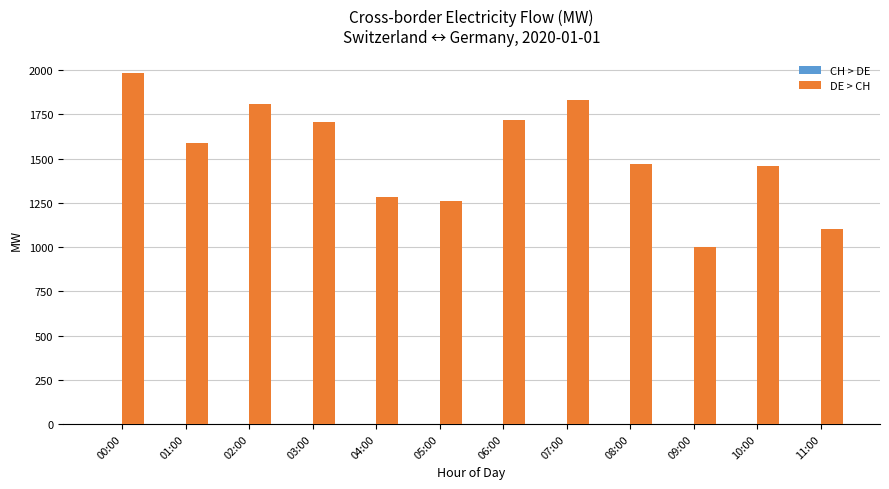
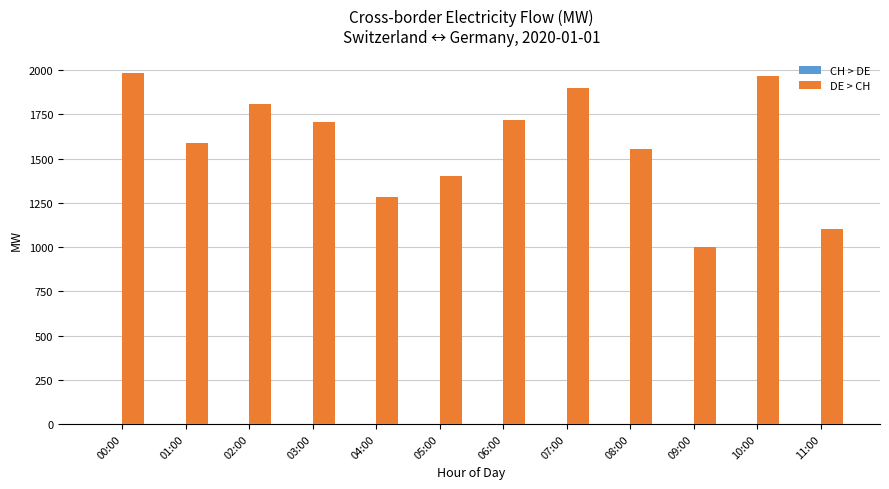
DE > CH, 05:00: 1260 -> 1400
DE > CH, 07:00: 1830 -> 1900
DE > CH, 08:00: 1470 -> 1550
DE > CH, 10:00: 1460 -> 1970
